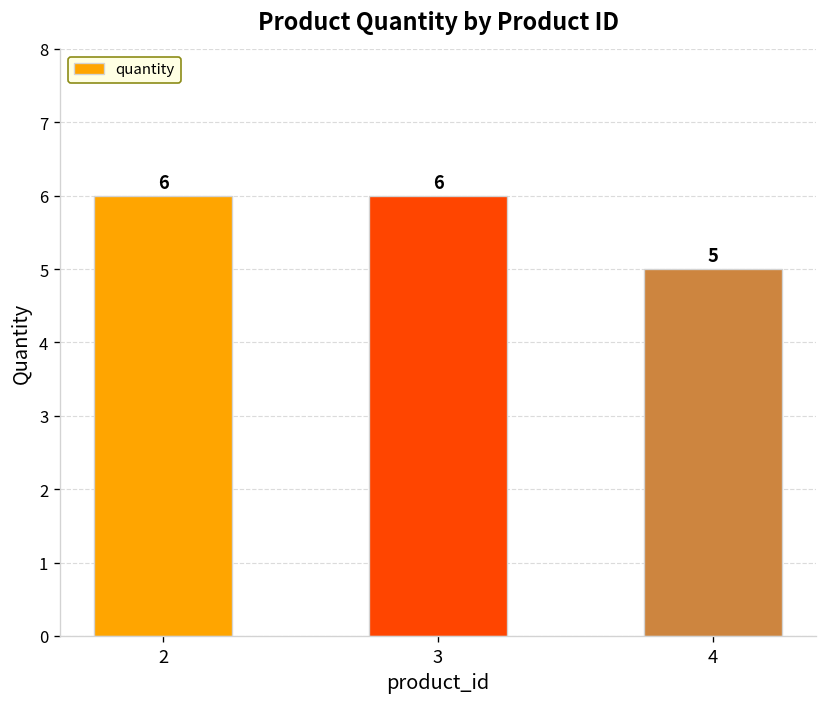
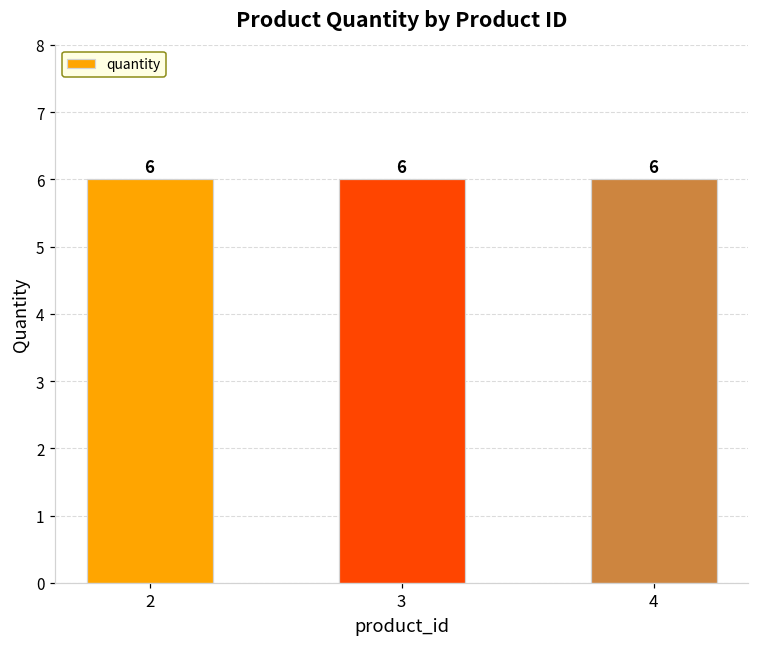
4: 5 -> 6
